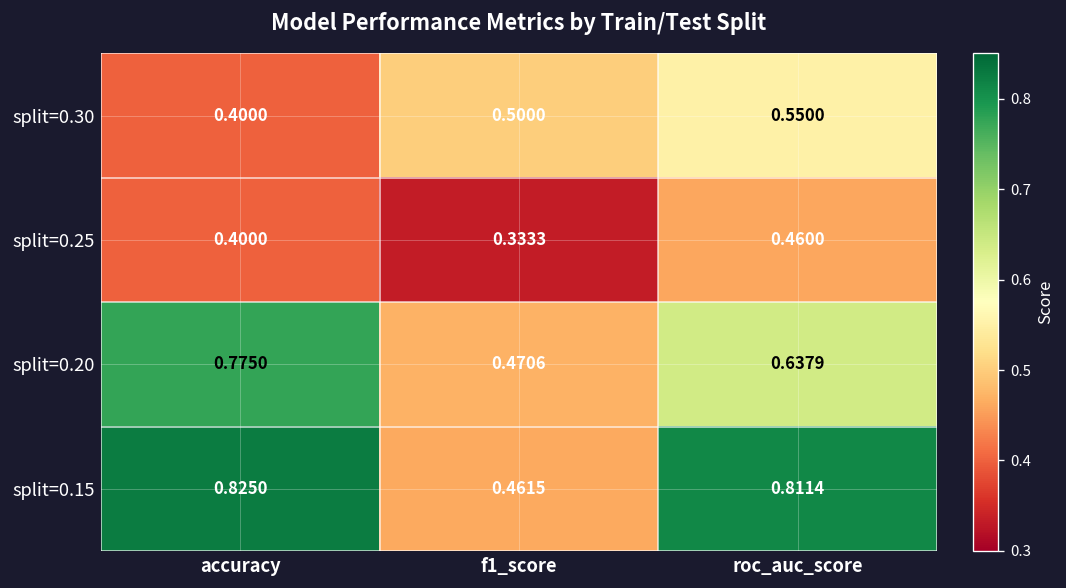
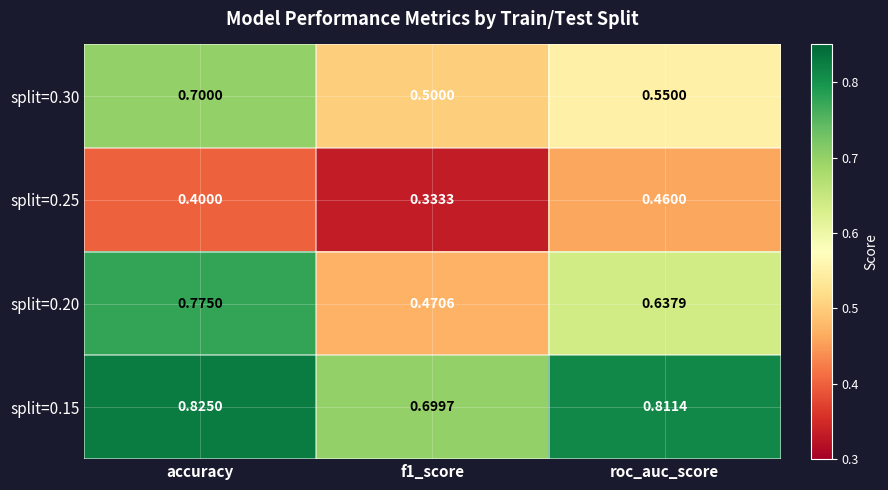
split=0.30, accuracy: 0.4000 -> 0.7000
split=0.15, f1_score: 0.4615 -> 0.6997
